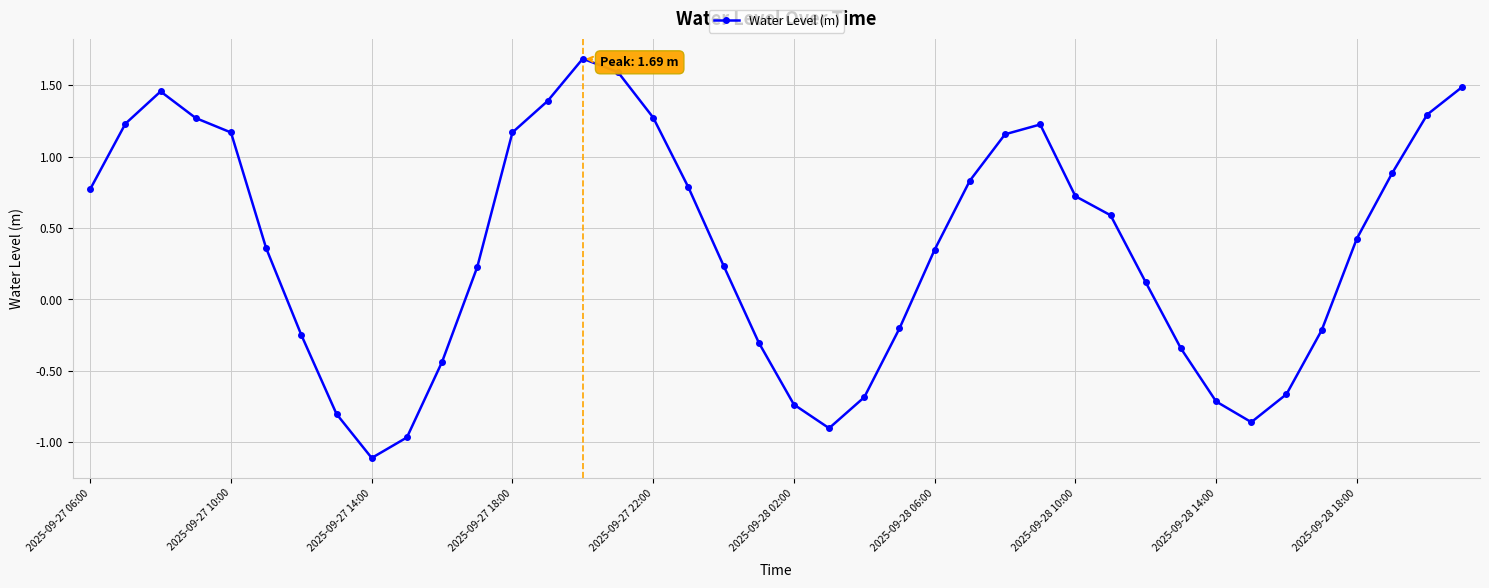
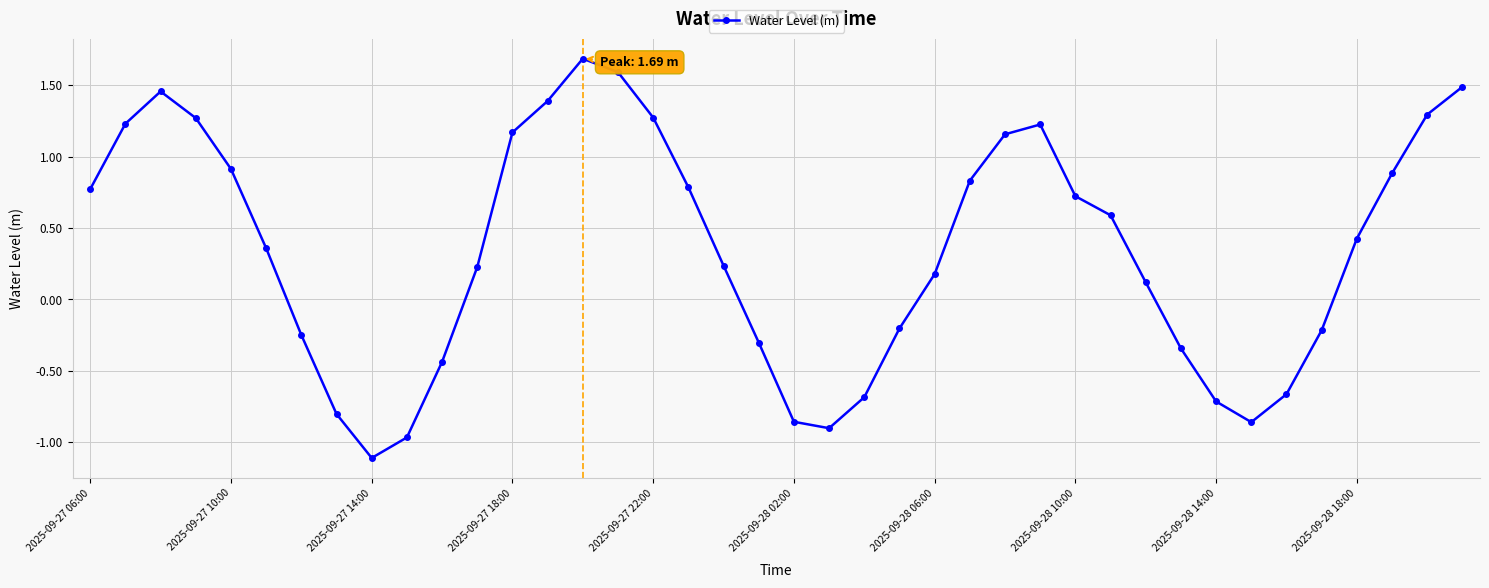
2025-09-27 10:00: 1.17 -> 0.91
2025-09-28 02:00: -0.74 -> -0.86
2025-09-28 06:00: 0.35 -> 0.18
